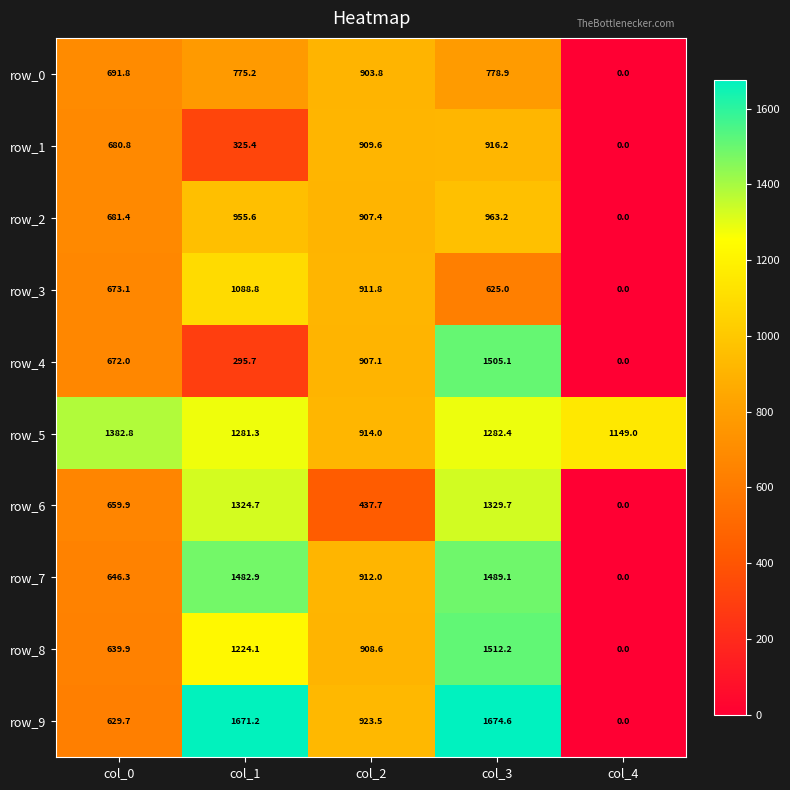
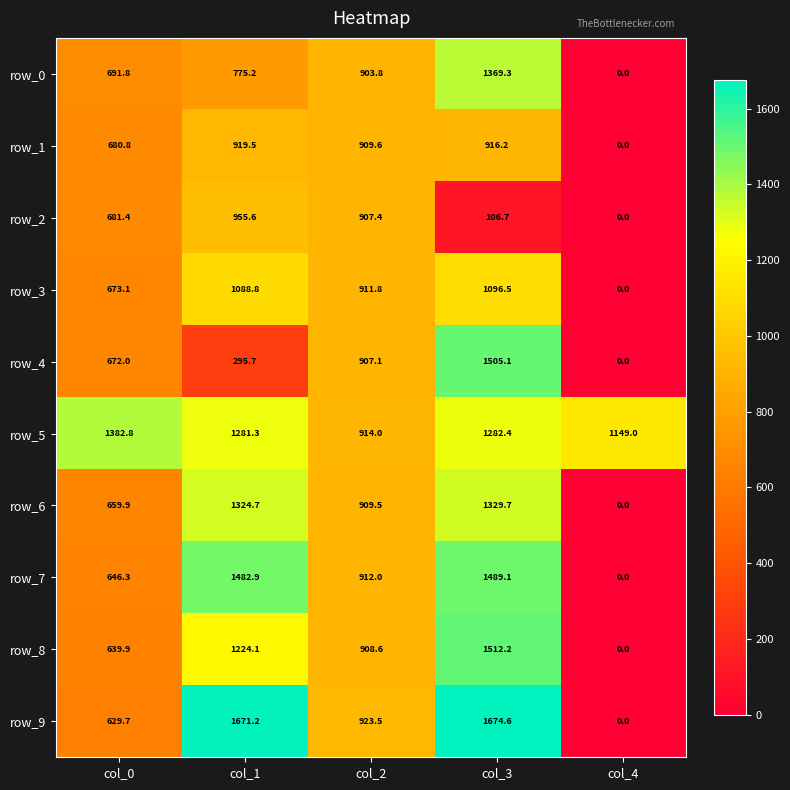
row_0, col_3: 778.9 -> 1369.3
row_1, col_1: 325.4 -> 919.5
row_2, col_3: 963.2 -> 106.7
row_3, col_3: 625.0 -> 1096.5
row_6, col_2: 437.7 -> 909.5
